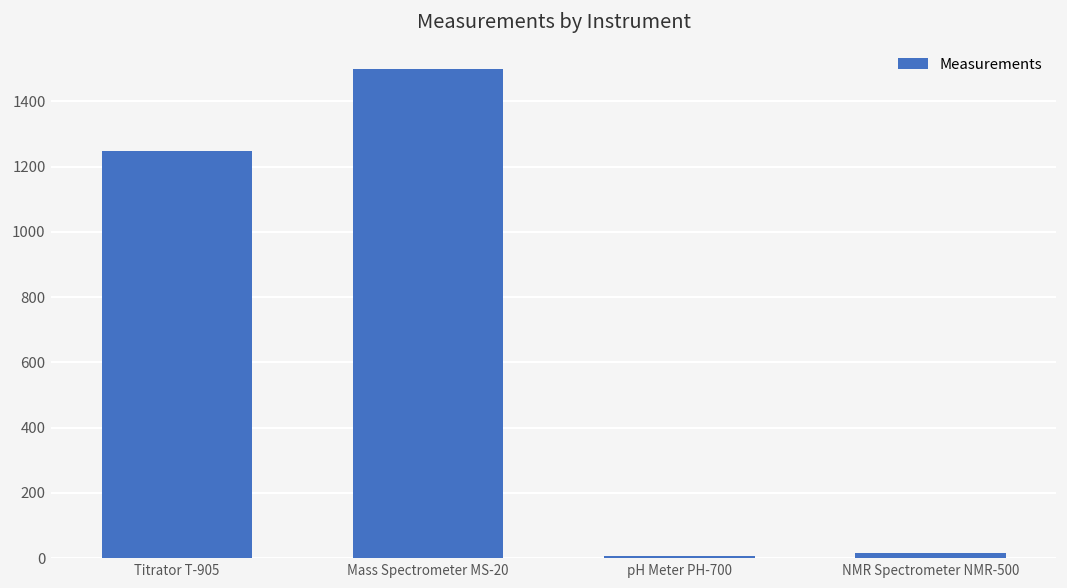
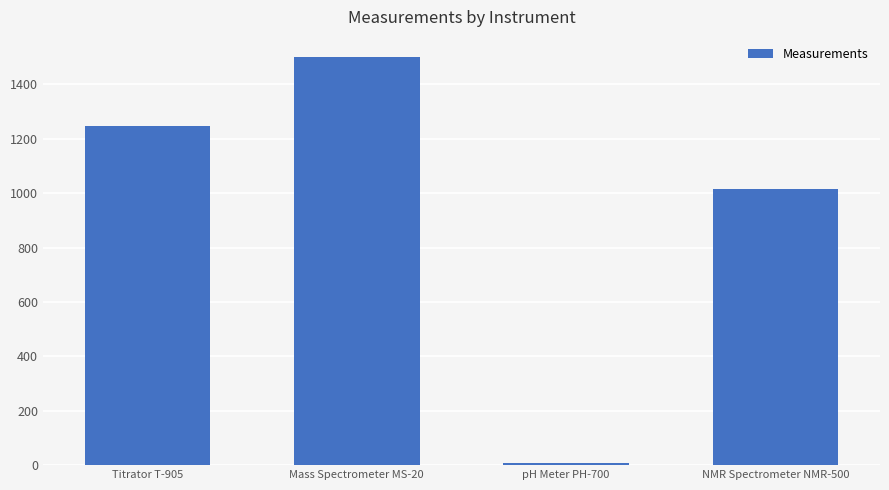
NMR Spectrometer NMR-500: 20 -> 1010
